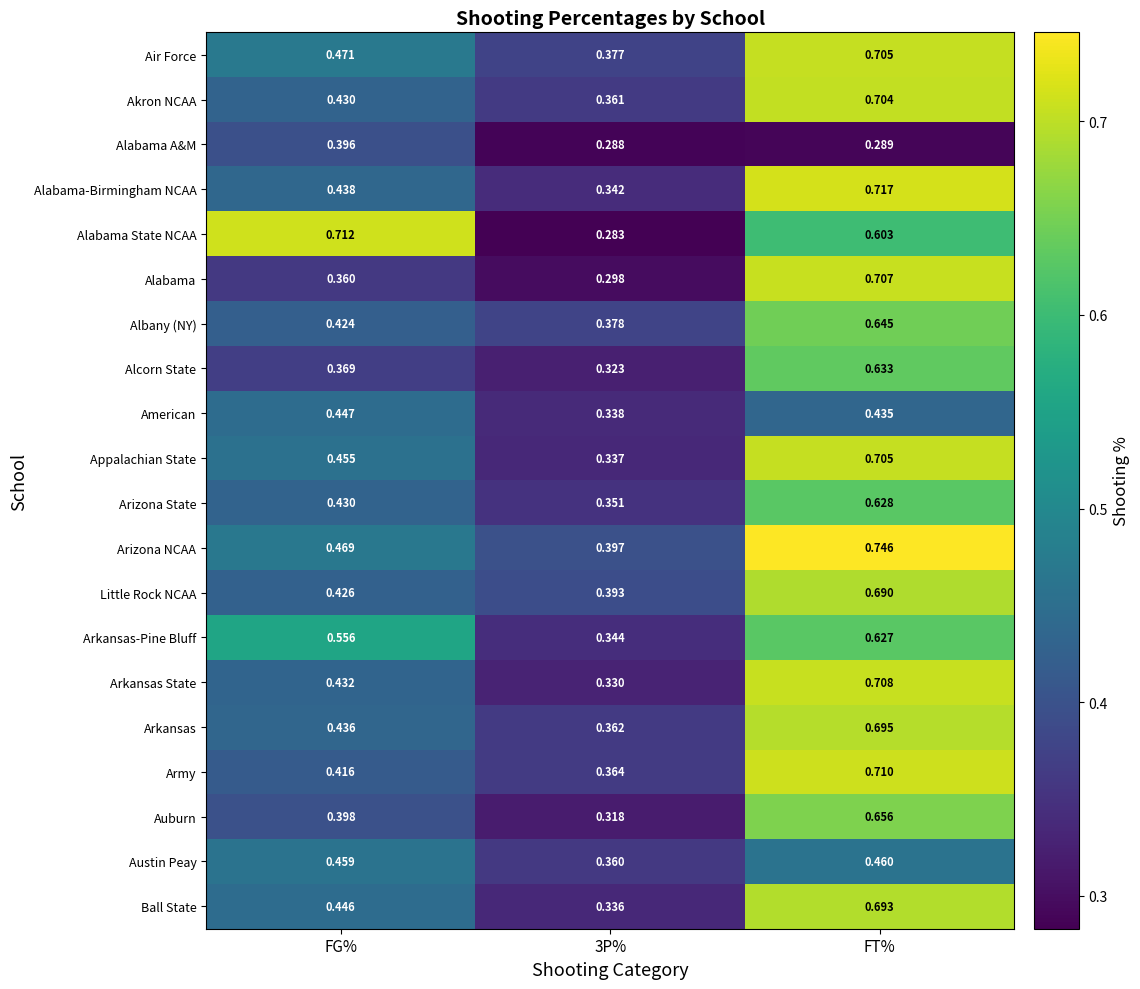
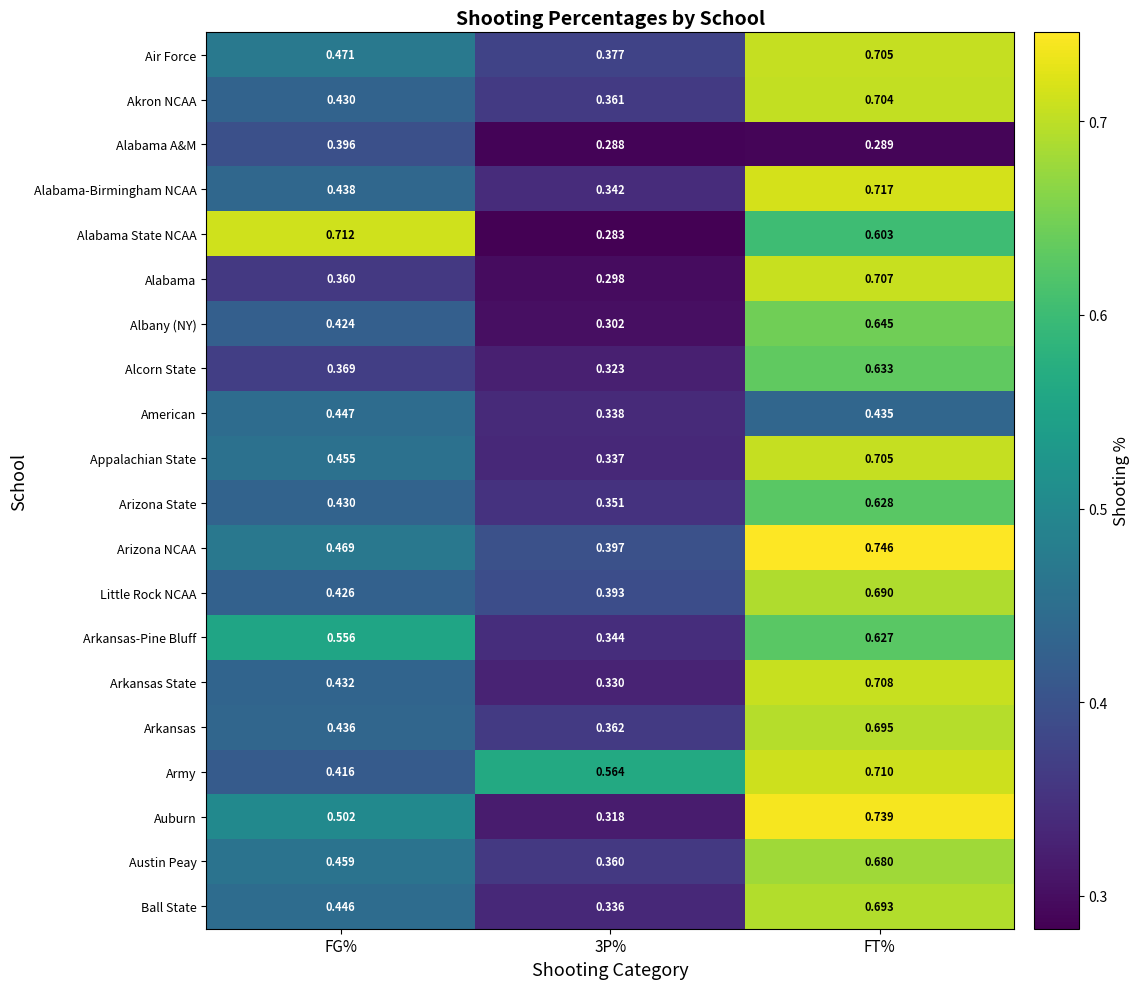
Albany (NY), 3P%: 0.378 -> 0.302
Army, 3P%: 0.364 -> 0.564
Auburn, FG%: 0.398 -> 0.502
Auburn, FT%: 0.656 -> 0.739
Austin Peay, FT%: 0.460 -> 0.680
